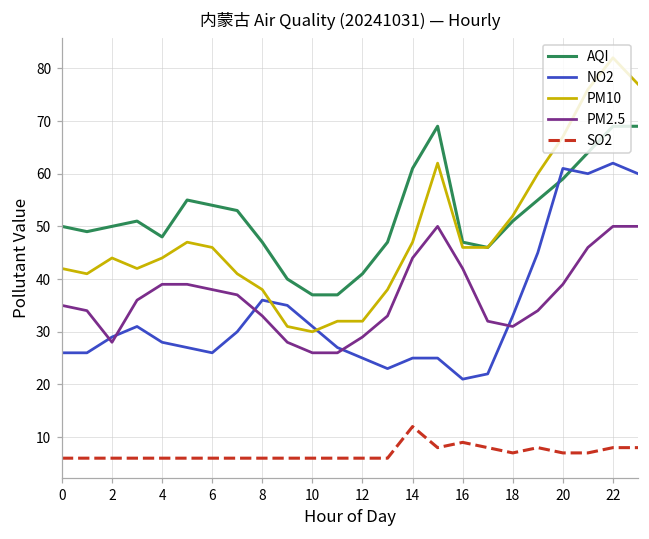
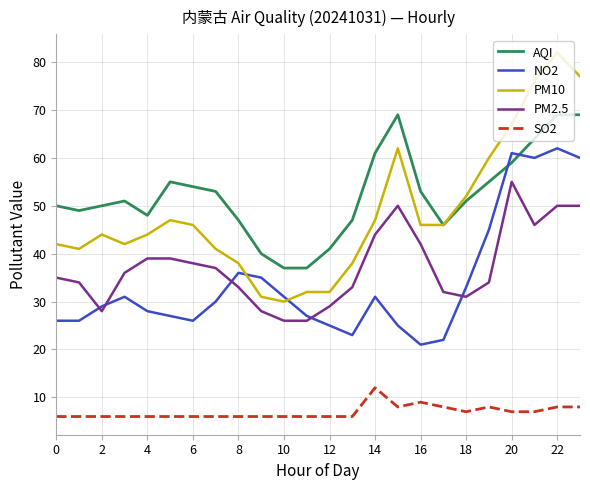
NO2, 14: 25 -> 31
AQI, 16: 47 -> 53
PM2.5, 20: 39 -> 55
